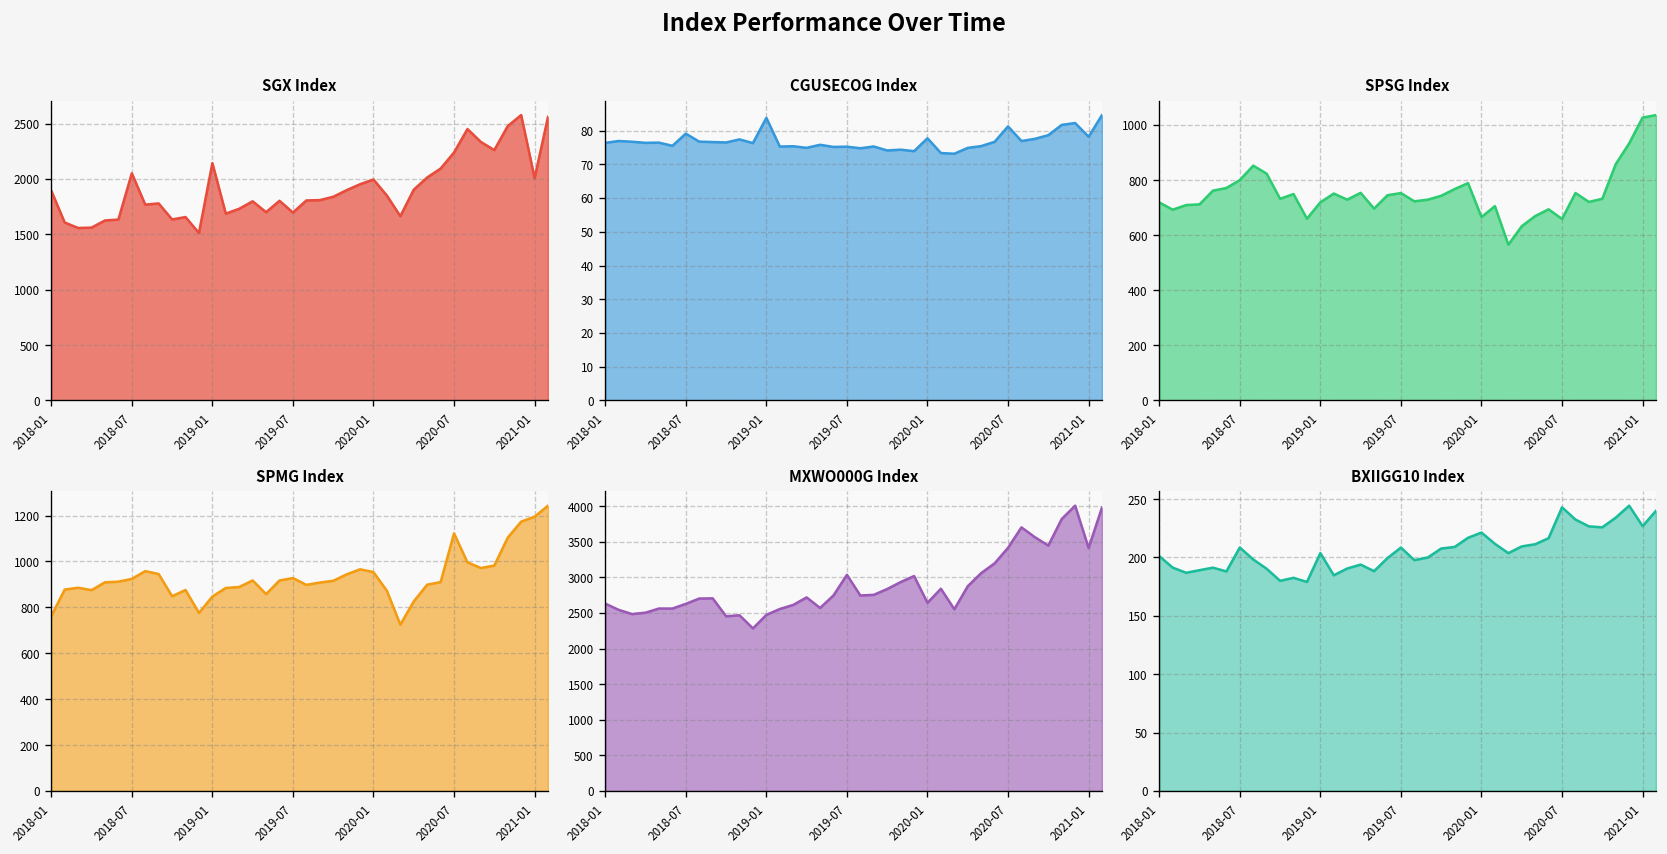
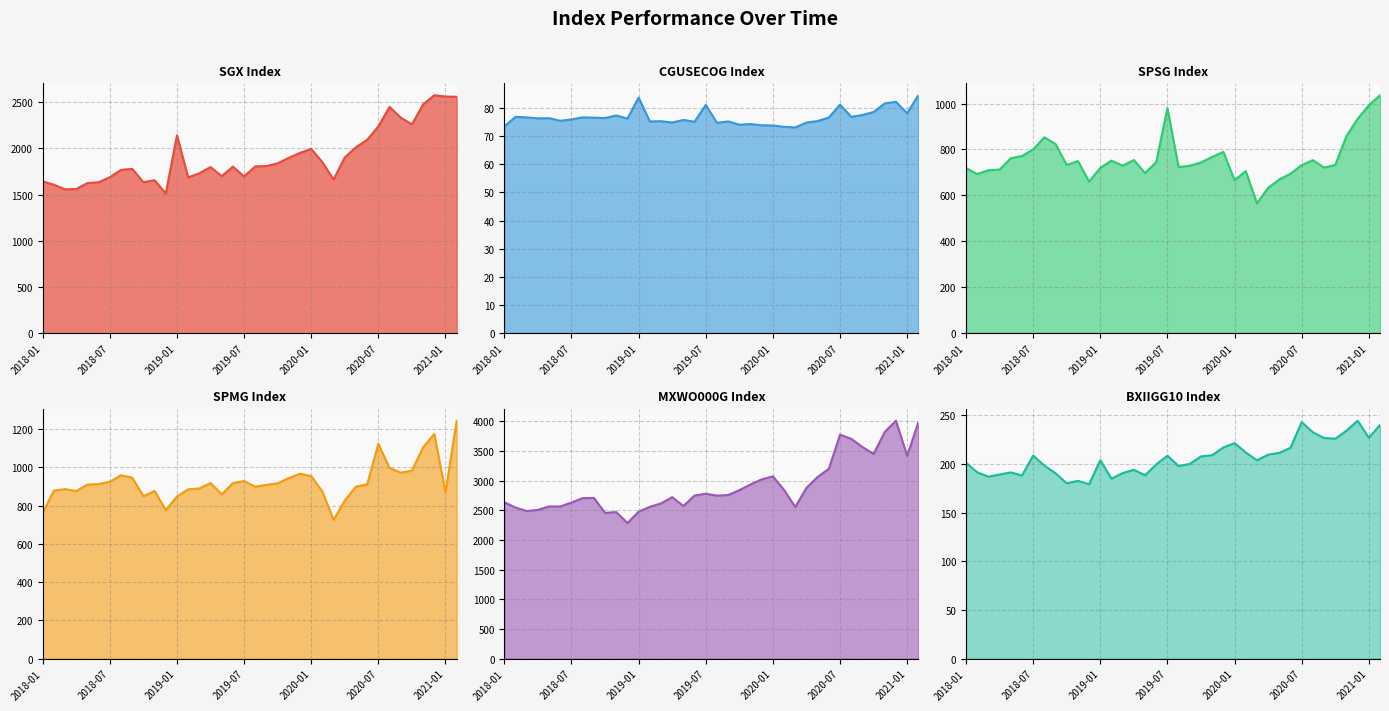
SGX Index, 2018-01: 1900 -> 1600
SGX Index, 2018-07: 2100 -> 1700
SGX Index, 2021-01: 2000 -> 2600
CGUSECOG Index, 2018-01: 76 -> 73
CGUSECOG Index, 2018-07: 79 -> 76
CGUSECOG Index, 2019-07: 75 -> 81
CGUSECOG Index, 2020-01: 78 -> 74
SPSG Index, 2019-07: 750 -> 980
SPSG Index, 2020-07: 660 -> 730
SPSG Index, 2021-01: 1030 -> 990
SPMG Index, 2021-01: 1190 -> 870
MXWO000G Index, 2019-07: 3000 -> 2800
MXWO000G Index, 2020-01: 2600 -> 3100
MXWO000G Index, 2020-07: 3400 -> 3800
